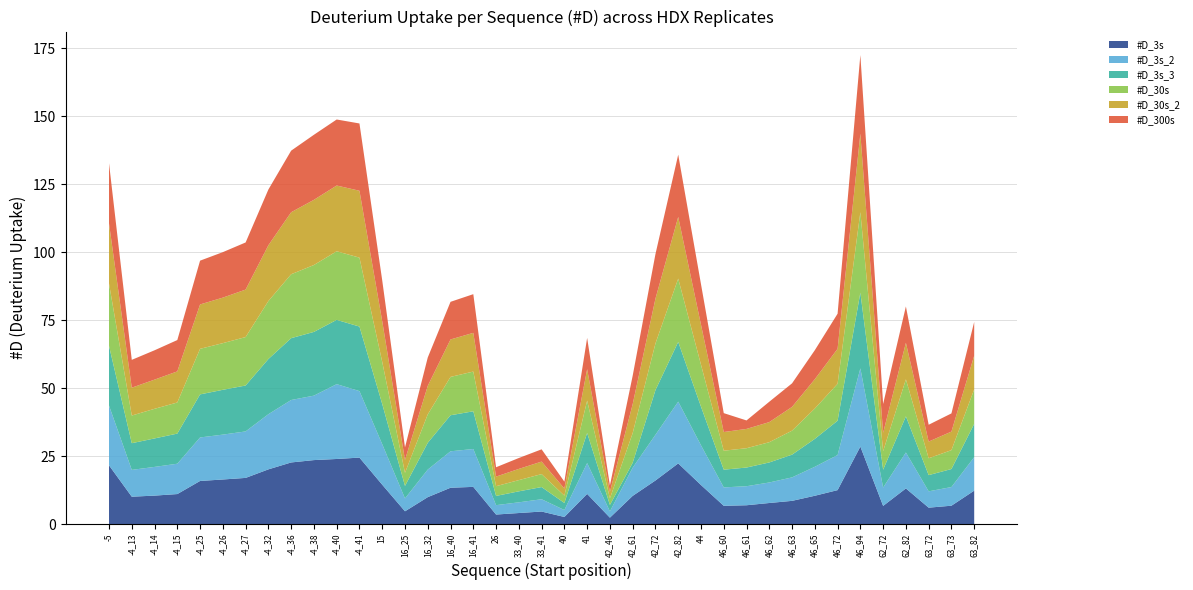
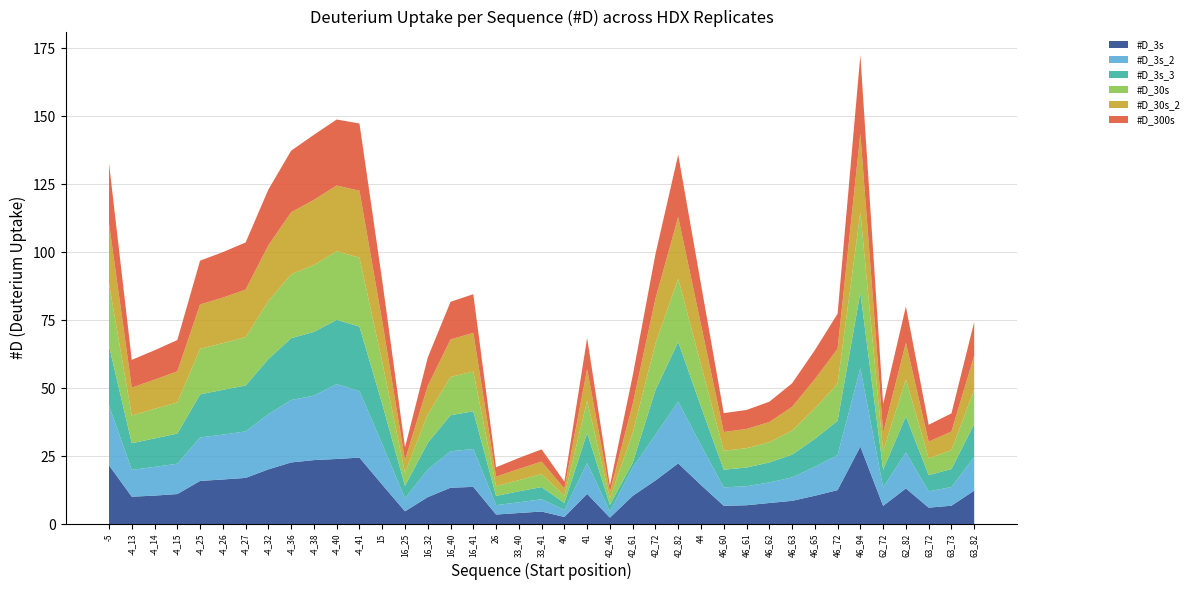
#D_300s, 46_61: 3 -> 7
